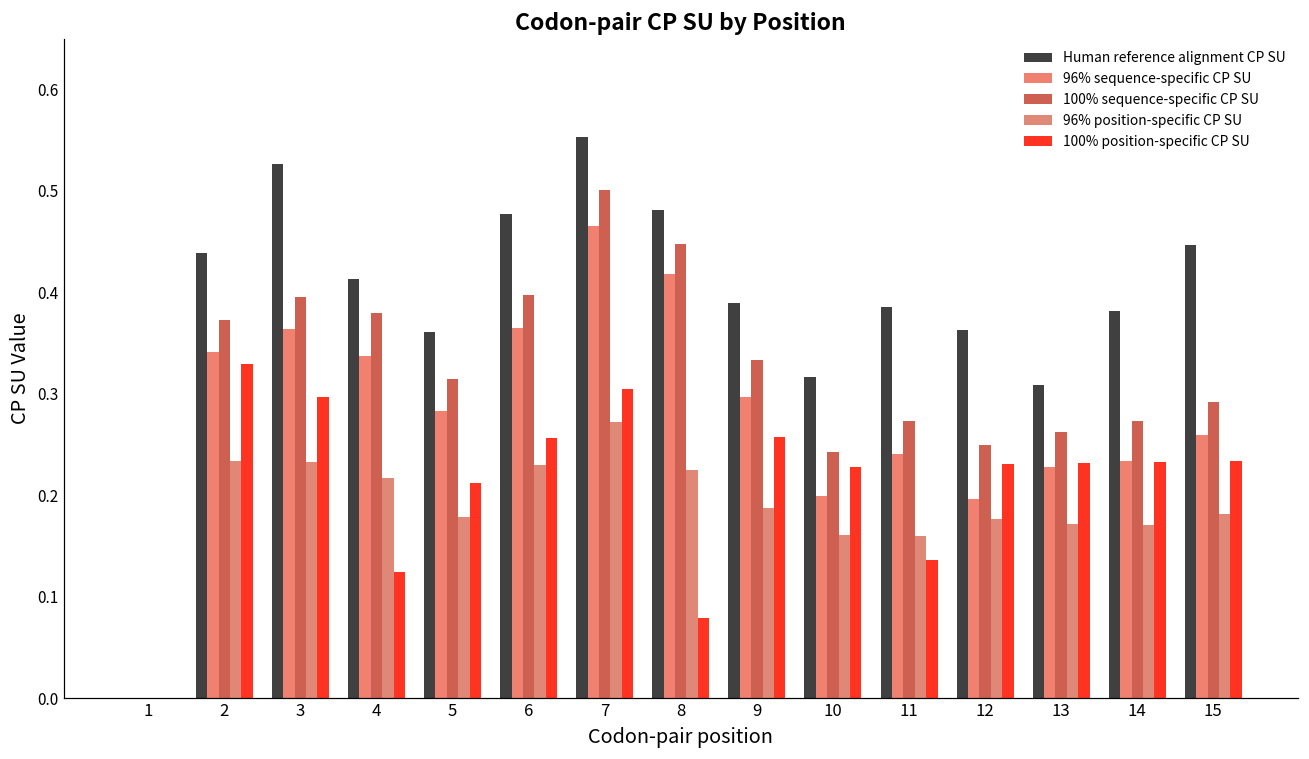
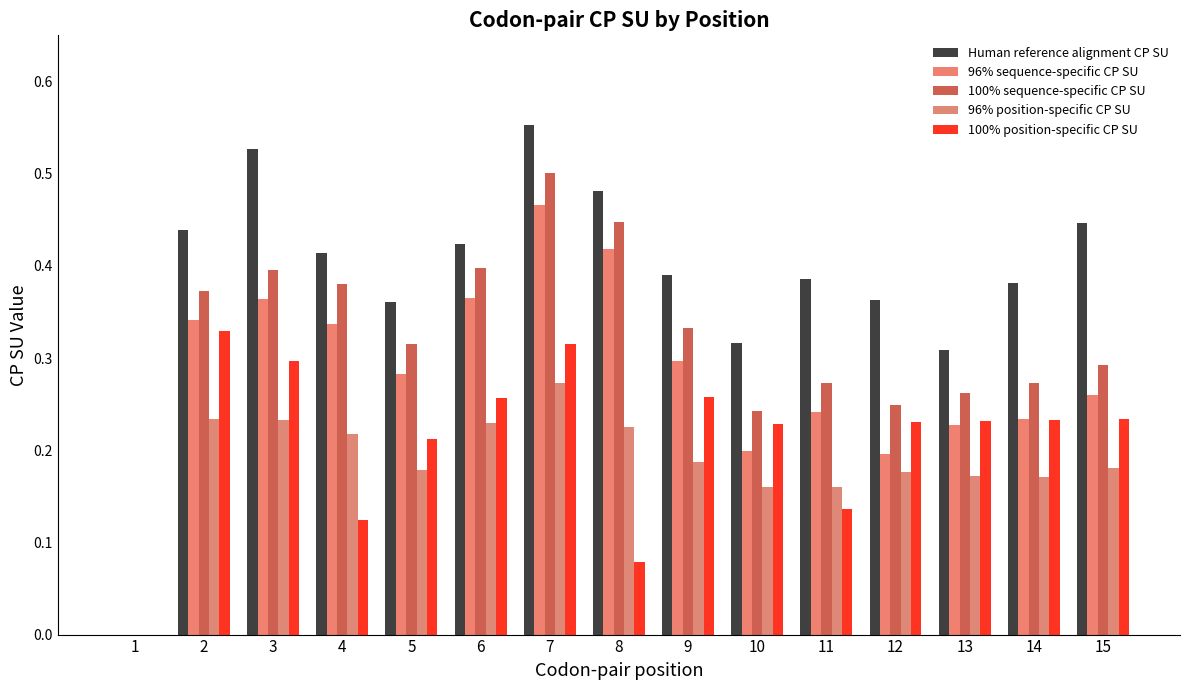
Human reference alignment CP SU, 6: 0.48 -> 0.42
100% position-specific CP SU, 7: 0.30 -> 0.32
